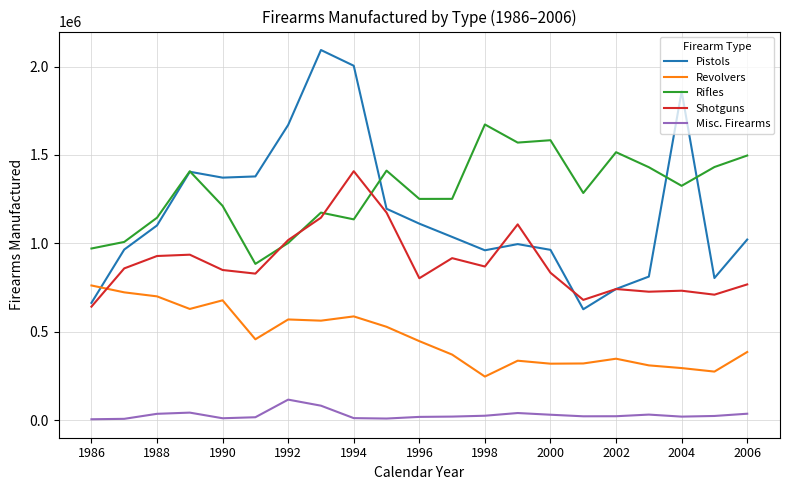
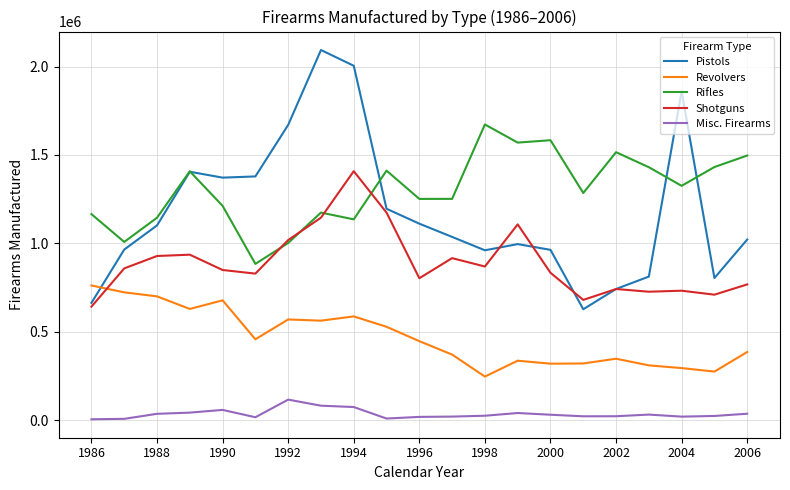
Rifles, 1986: 970000 -> 1160000
Misc. Firearms, 1990: 10000 -> 60000
Misc. Firearms, 1994: 10000 -> 70000
